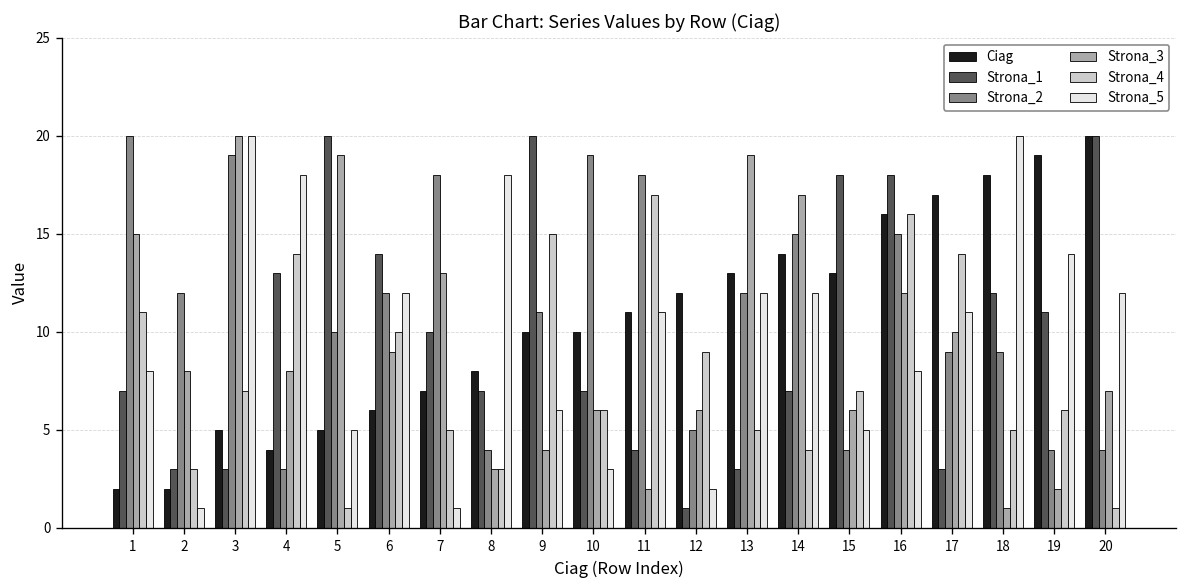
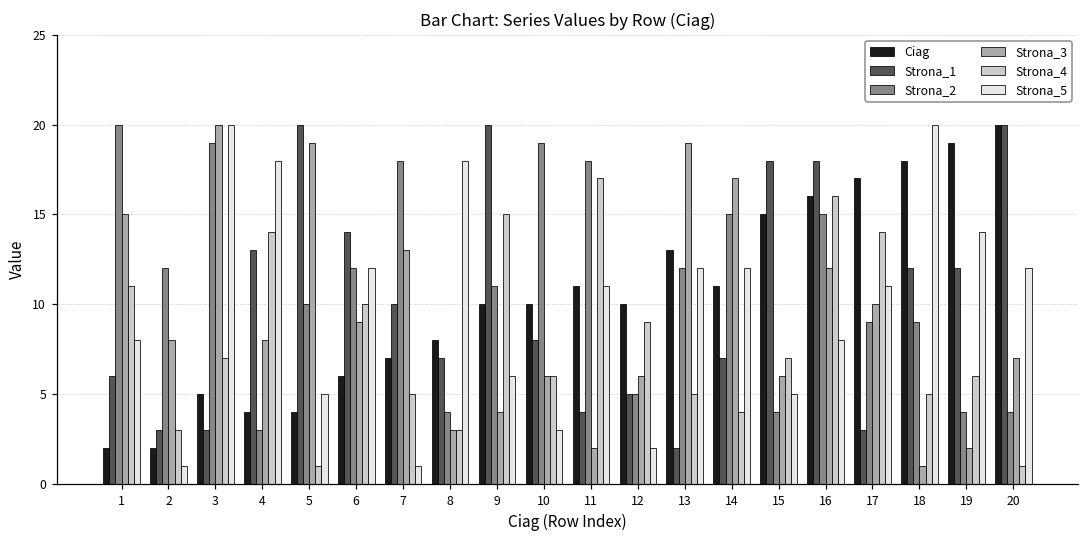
Strona_1, 1: 7 -> 6
Ciag, 5: 5 -> 4
Strona_1, 10: 7 -> 8
Ciag, 12: 12 -> 10
Strona_1, 12: 1 -> 5
Strona_1, 13: 3 -> 2
Ciag, 14: 14 -> 11
Ciag, 15: 13 -> 15
Strona_1, 19: 11 -> 12
